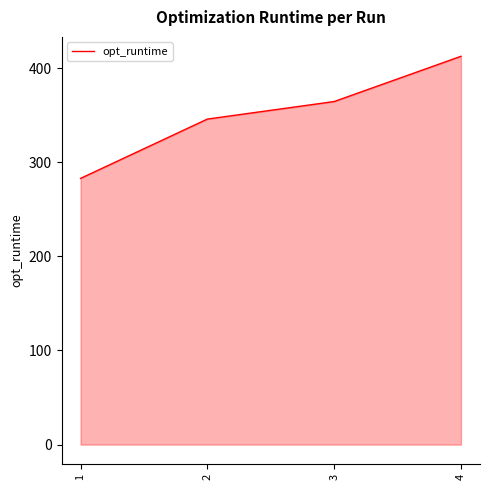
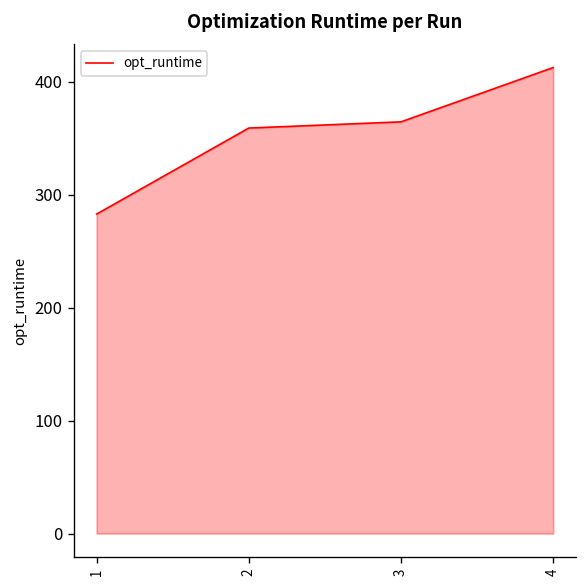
2: 350 -> 360
